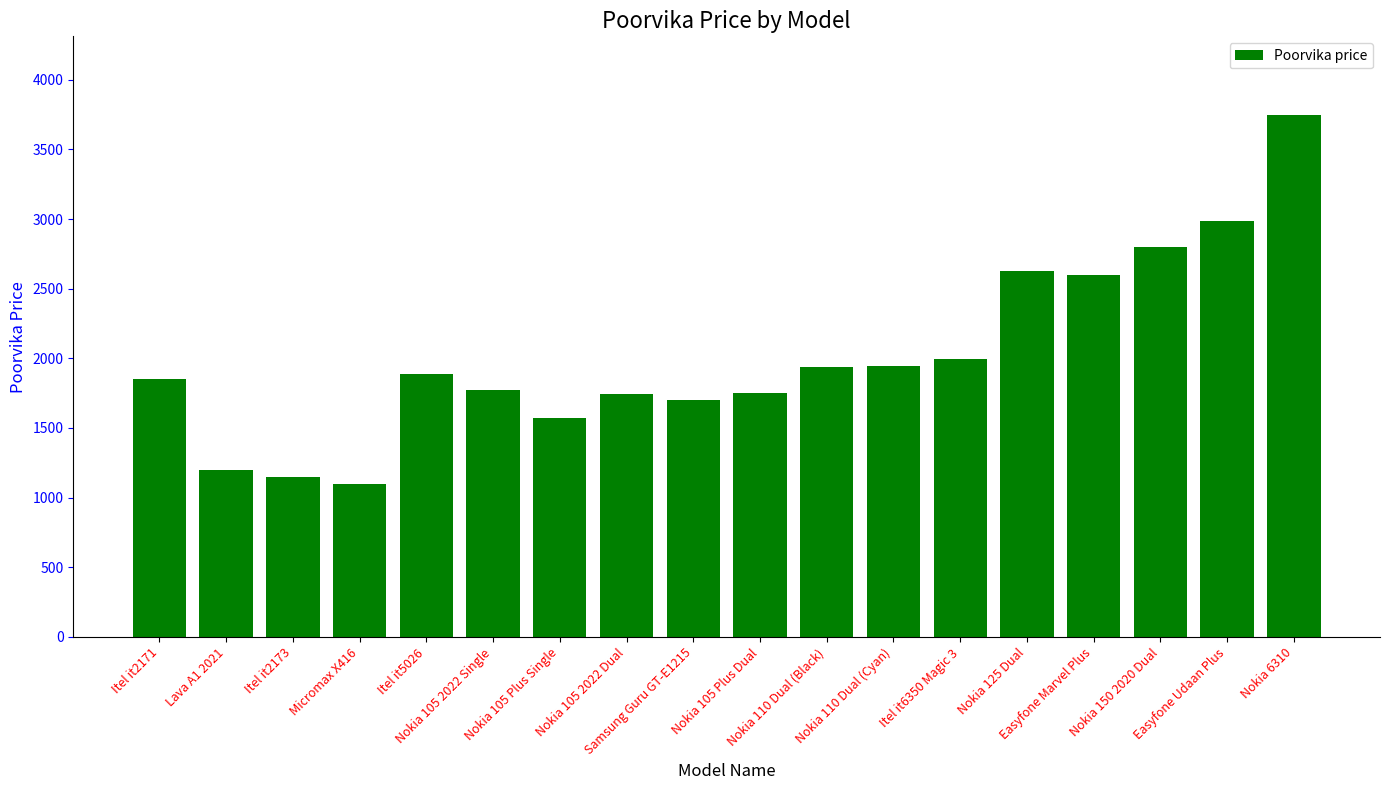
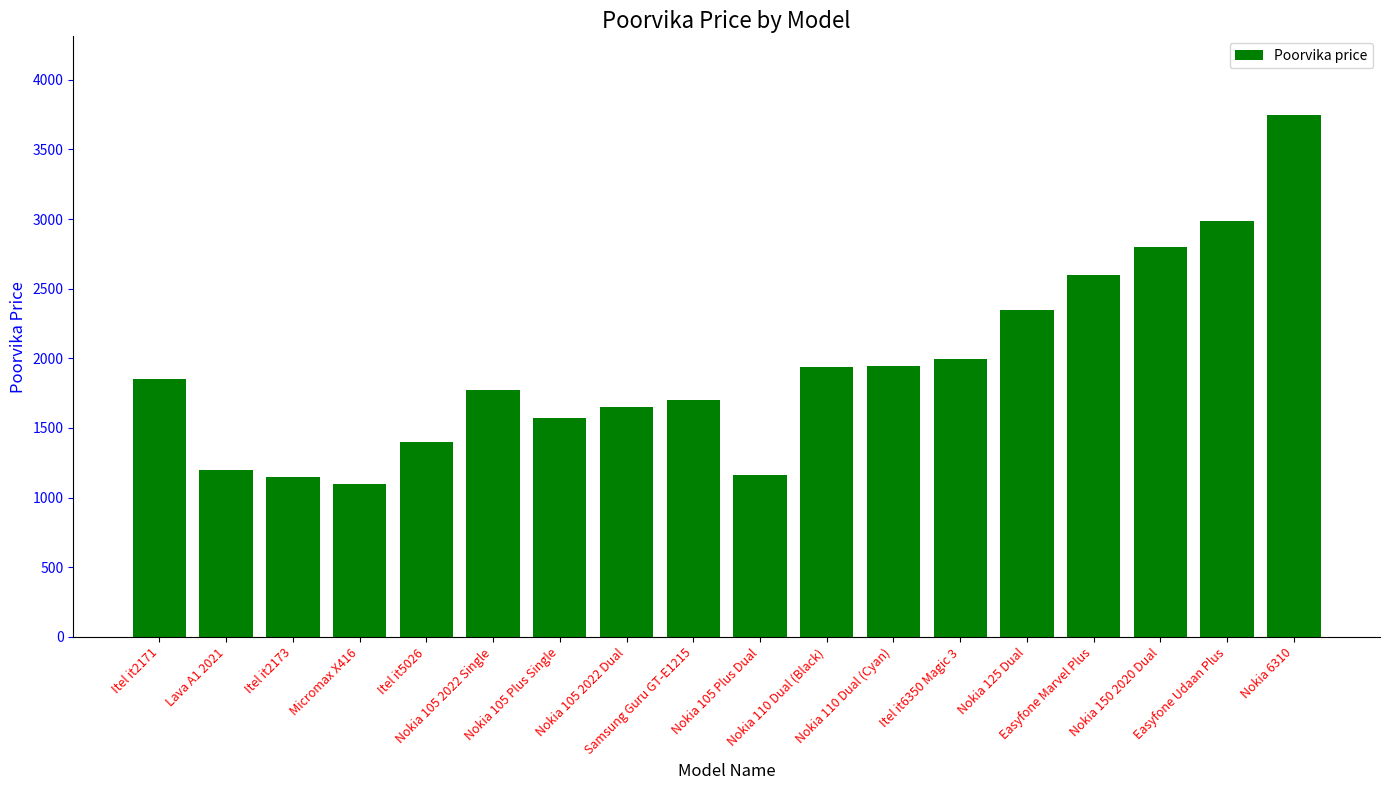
Itel it5026: 1890 -> 1400
Nokia 105 2022 Dual: 1740 -> 1650
Nokia 105 Plus Dual: 1750 -> 1160
Nokia 125 Dual: 2630 -> 2350
